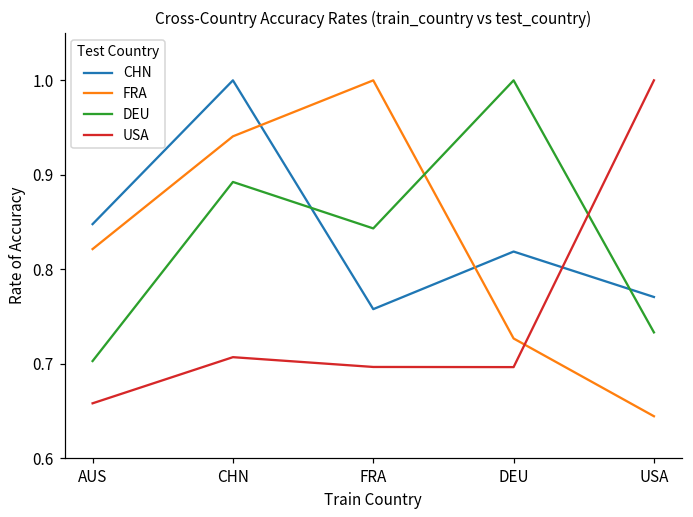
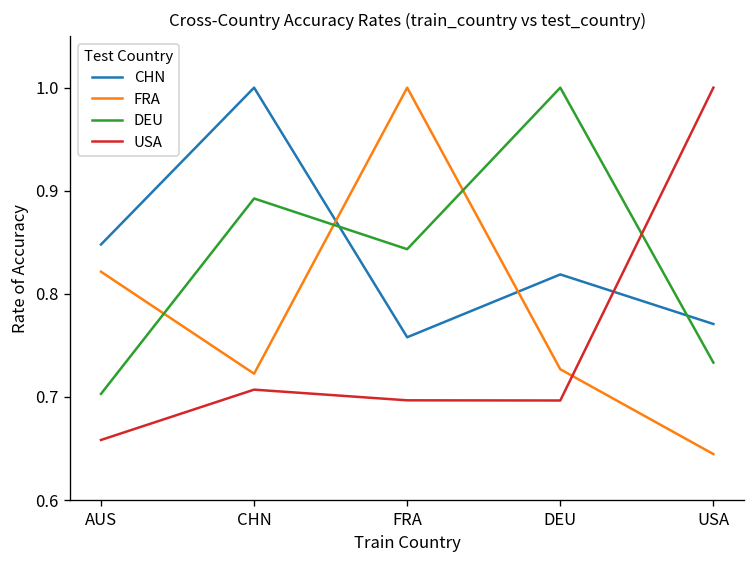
FRA, CHN: 0.94 -> 0.72
